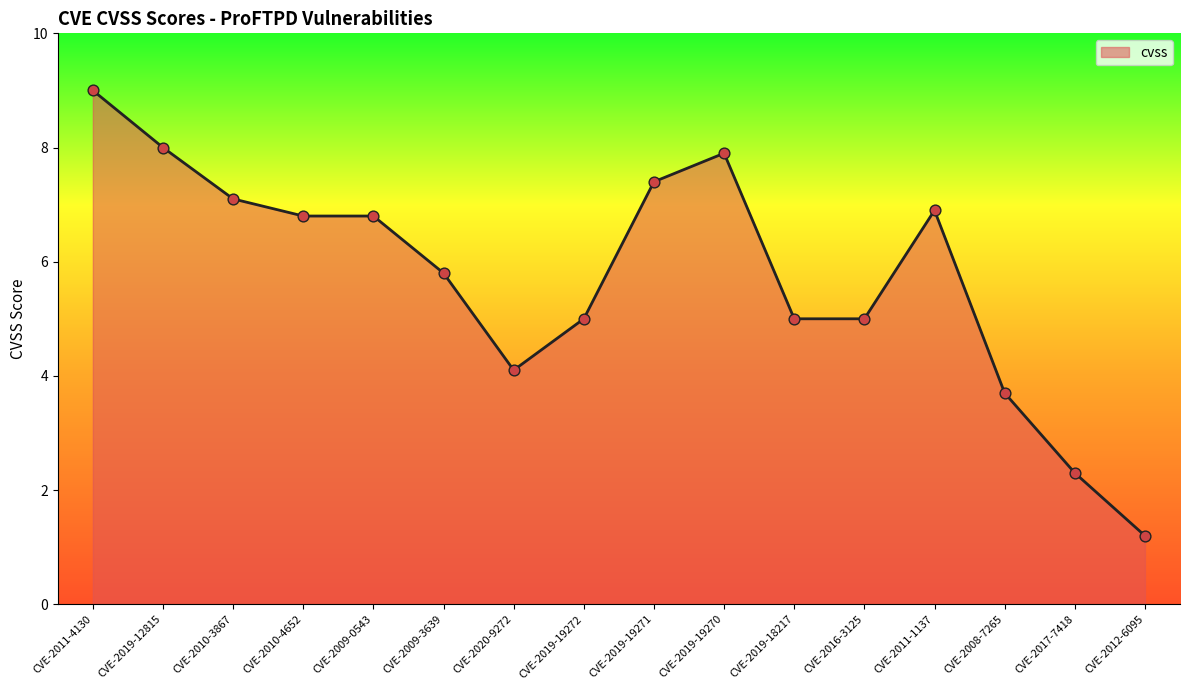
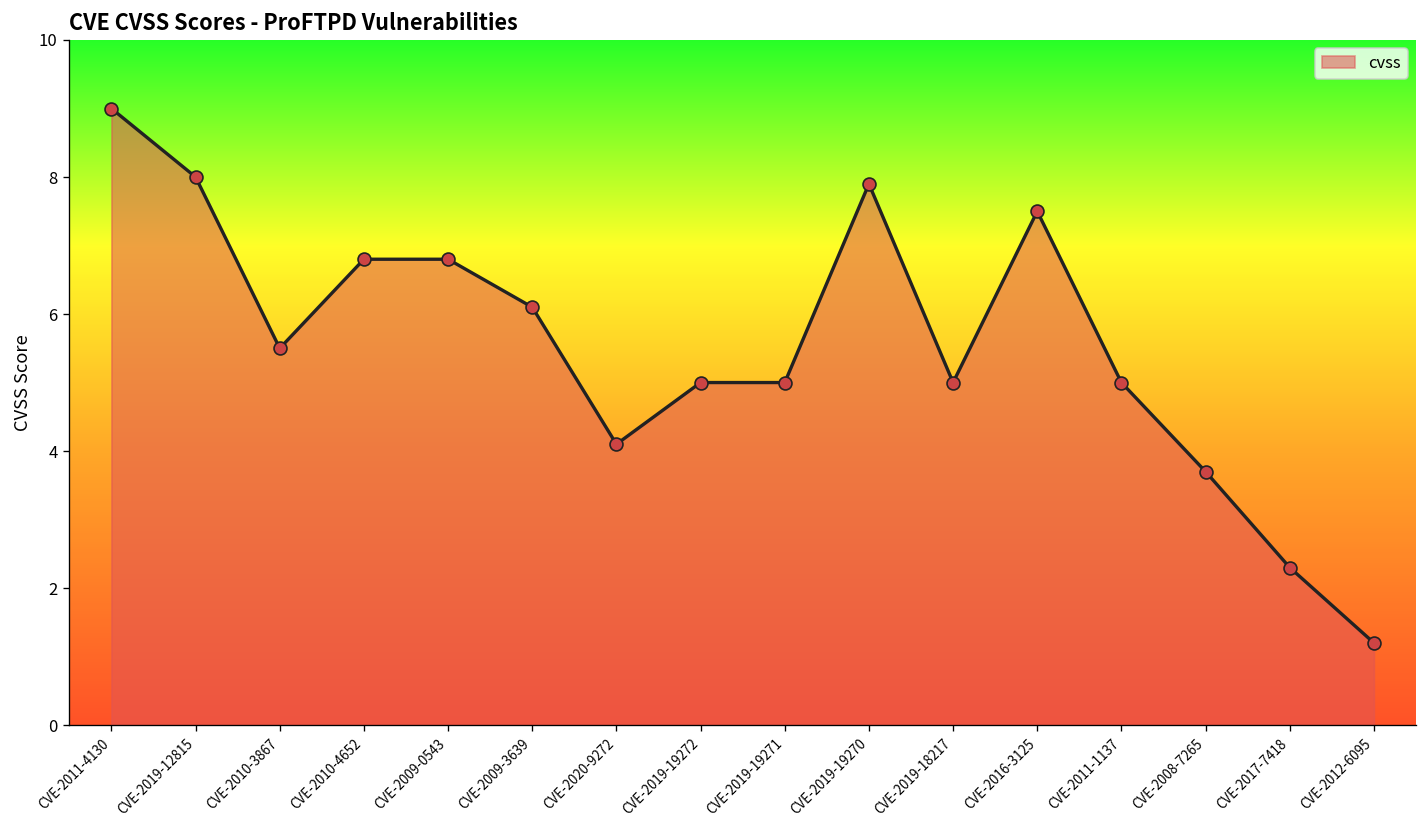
CVE-2010-3867: 7.1 -> 5.5
CVE-2009-3639: 5.8 -> 6.1
CVE-2019-19271: 7.4 -> 5.0
CVE-2016-3125: 5.0 -> 7.5
CVE-2011-1137: 6.9 -> 5.0
